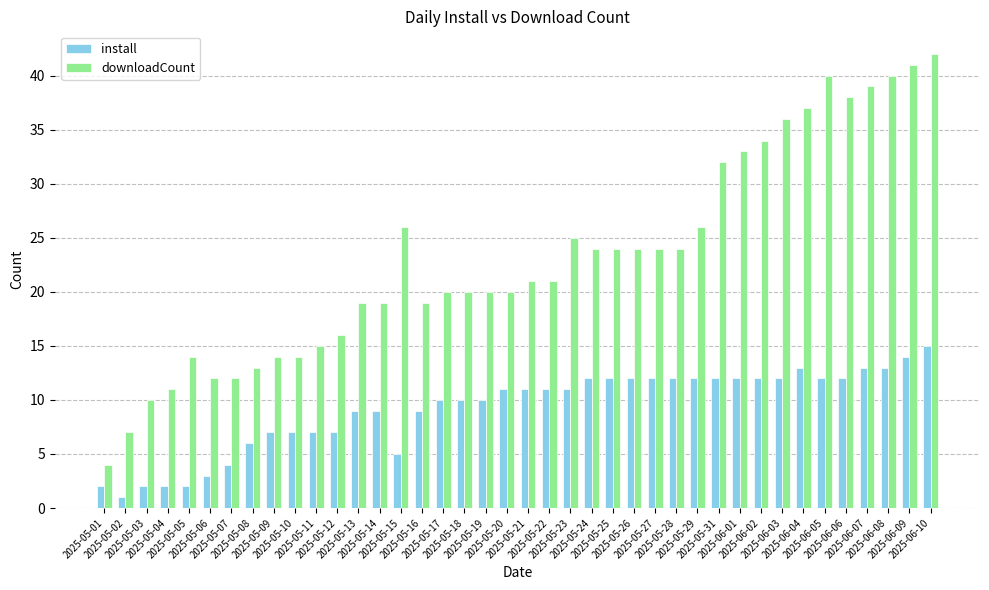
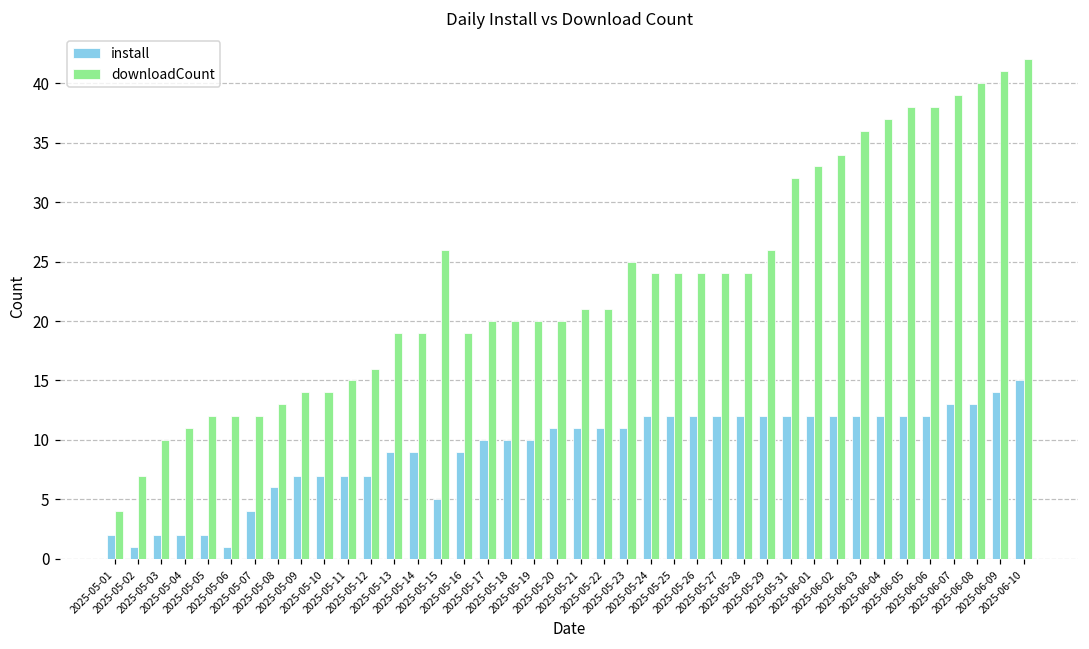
downloadCount, 2025-05-05: 14 -> 12
install, 2025-05-06: 3 -> 1
install, 2025-06-04: 13 -> 12
downloadCount, 2025-06-05: 40 -> 38
